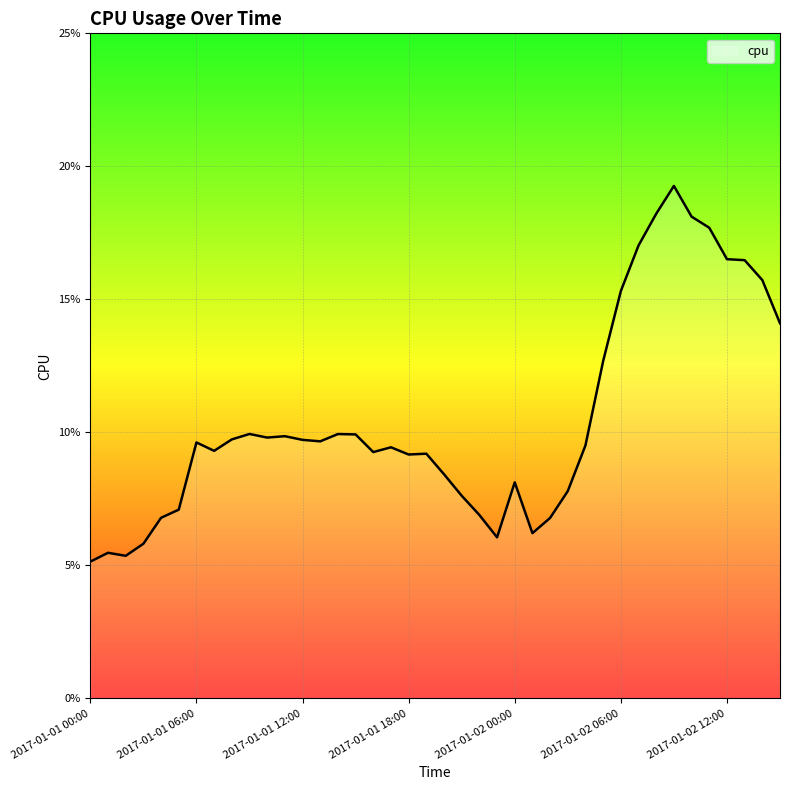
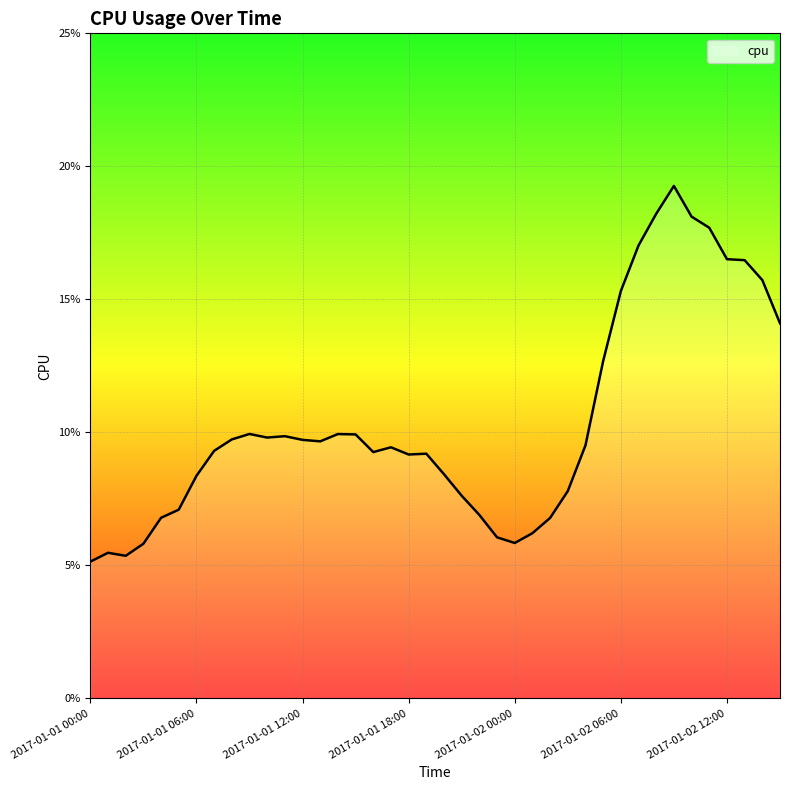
2017-01-01 06:00: 9.6% -> 8.4%
2017-01-02 00:00: 8.1% -> 5.8%
